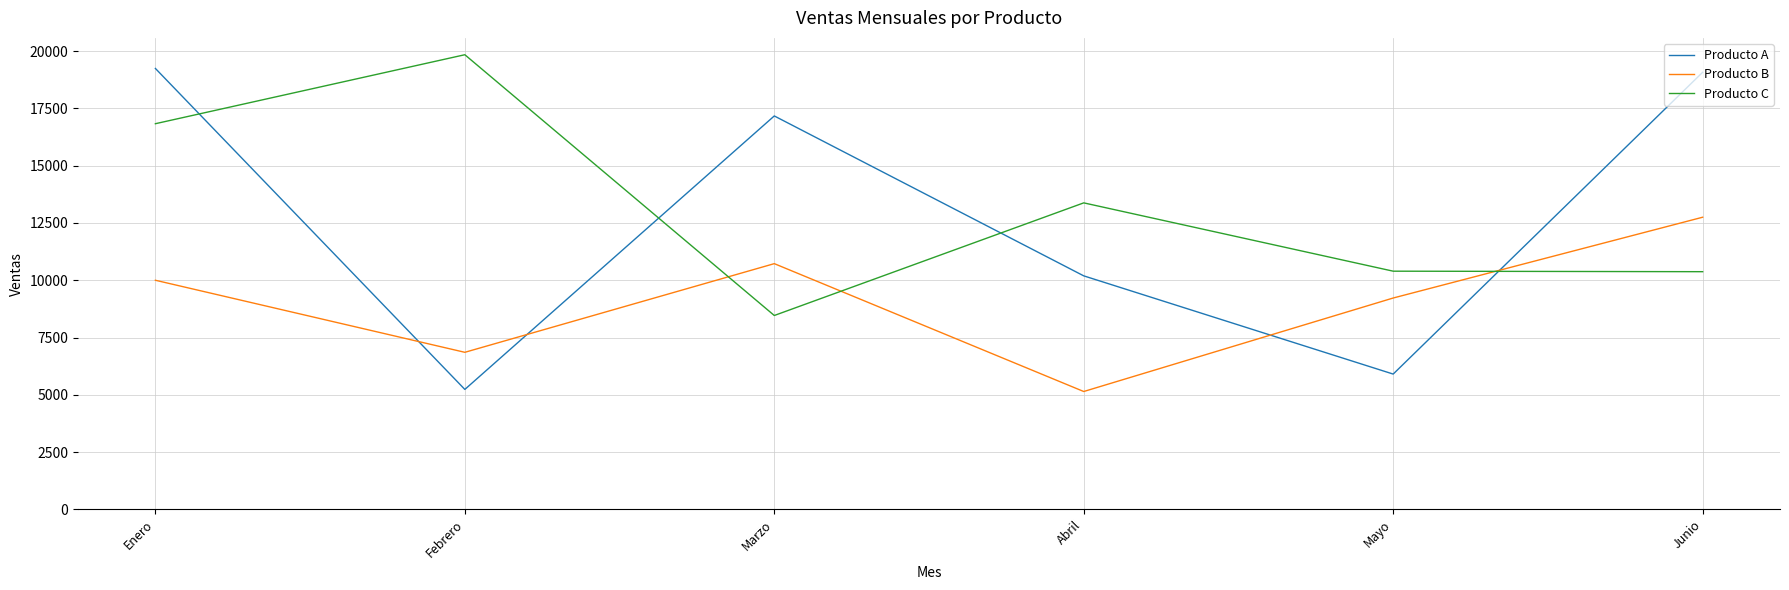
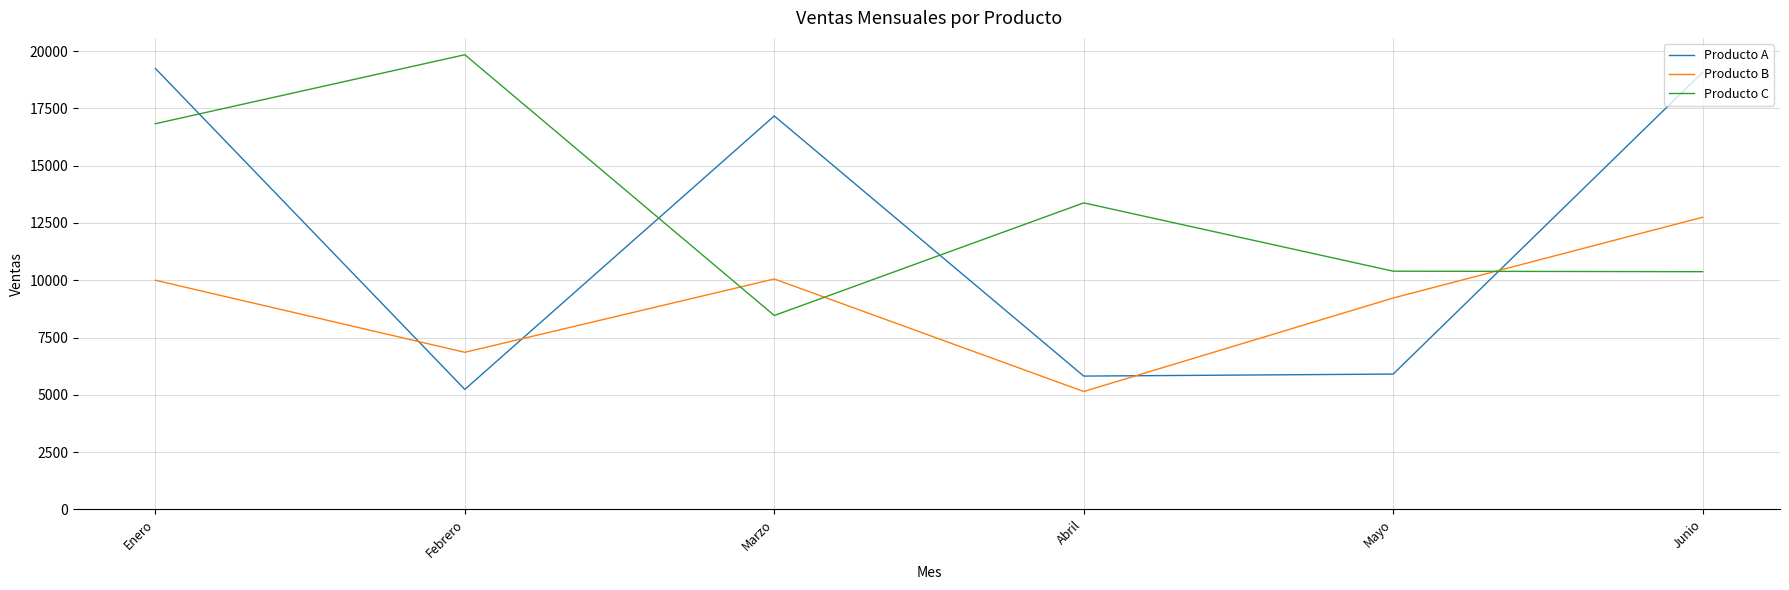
Producto B, Marzo: 10700 -> 10100
Producto A, Abril: 10200 -> 5800
